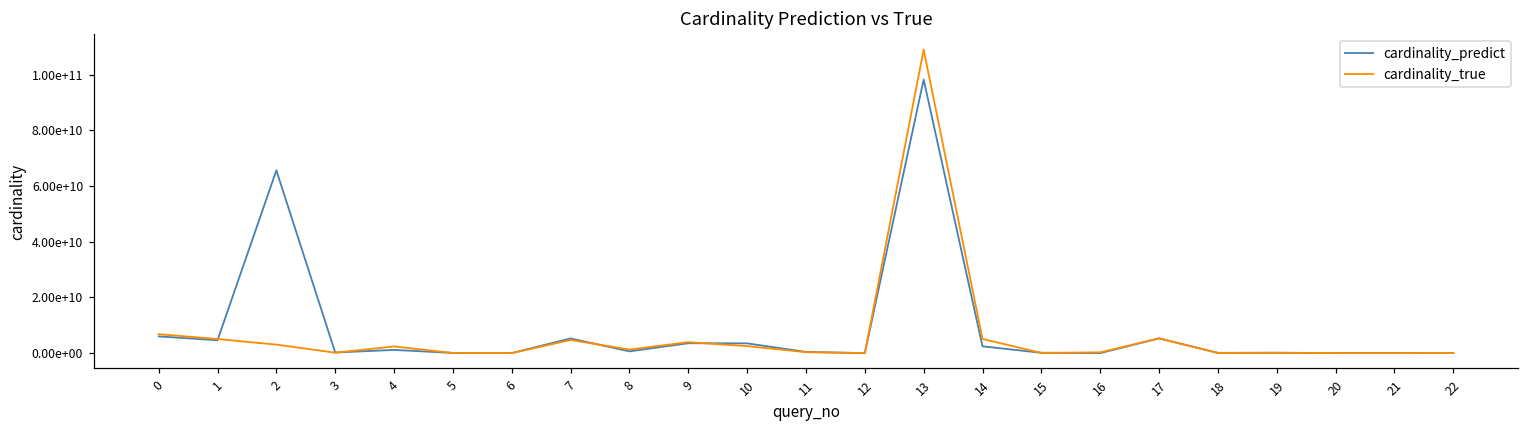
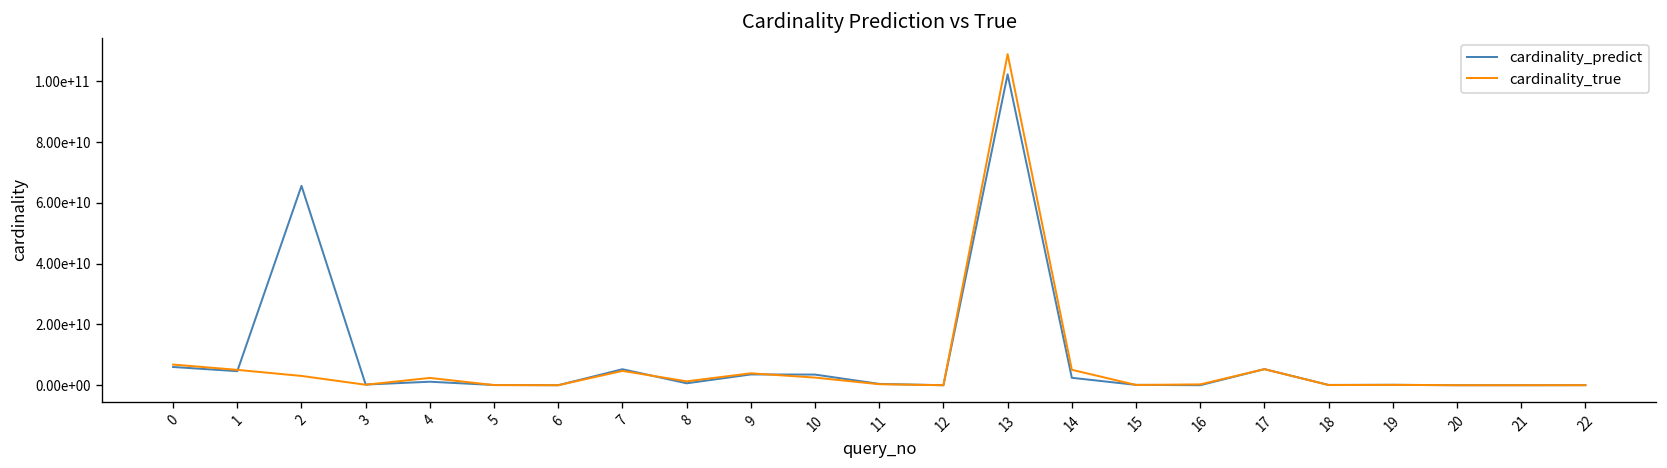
cardinality_predict, 13: 98000000000 -> 102000000000
